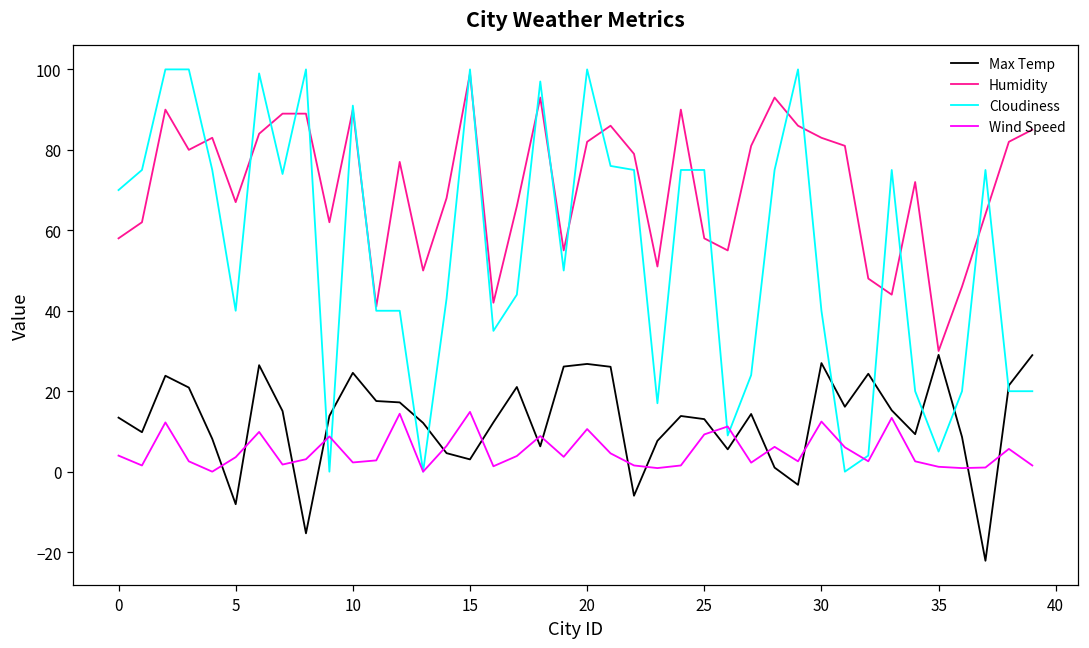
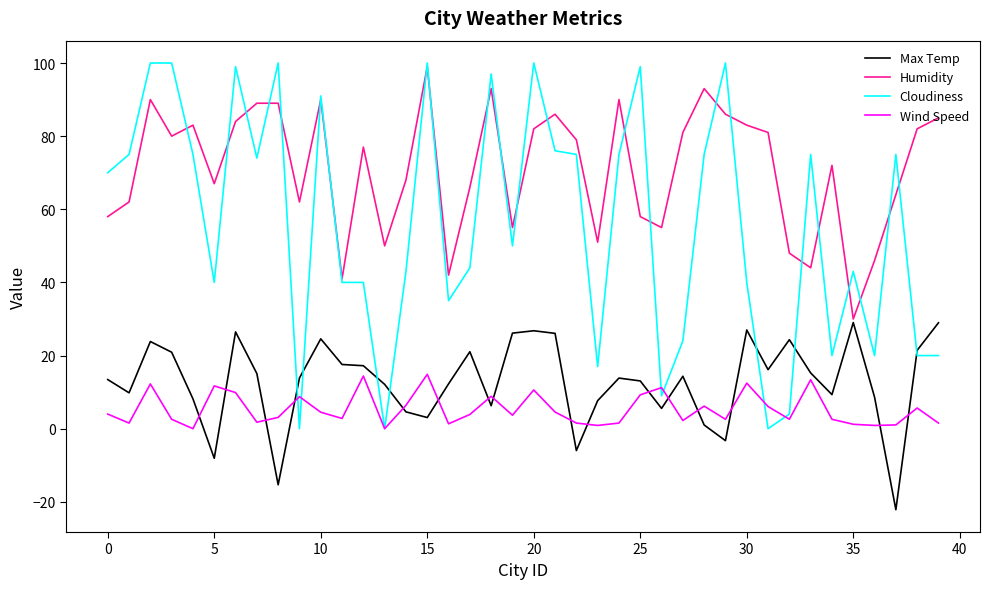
Wind Speed, 5: 4 -> 12
Wind Speed, 10: 2 -> 5
Cloudiness, 25: 75 -> 99
Cloudiness, 35: 5 -> 43
